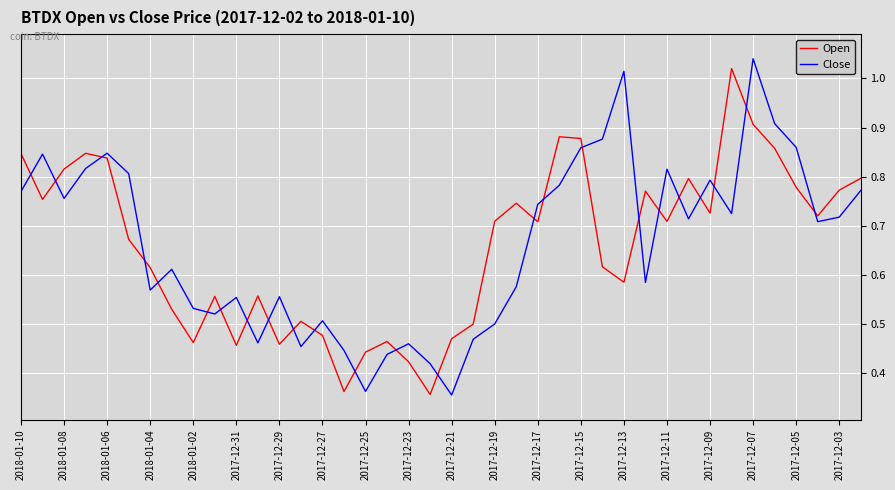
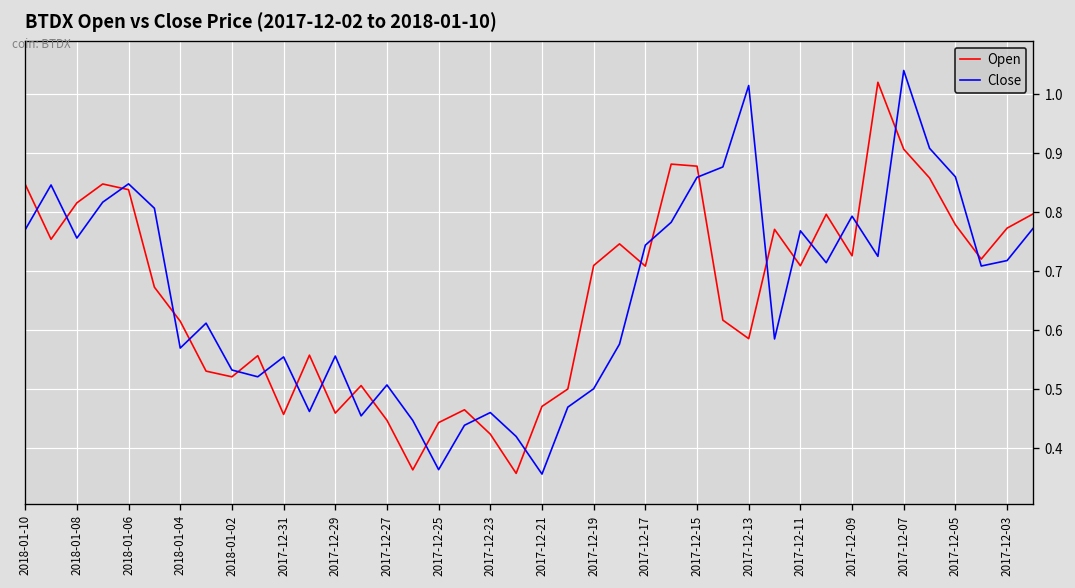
Open, 2018-01-02: 0.46 -> 0.52
Open, 2017-12-27: 0.48 -> 0.45
Close, 2017-12-11: 0.82 -> 0.77
